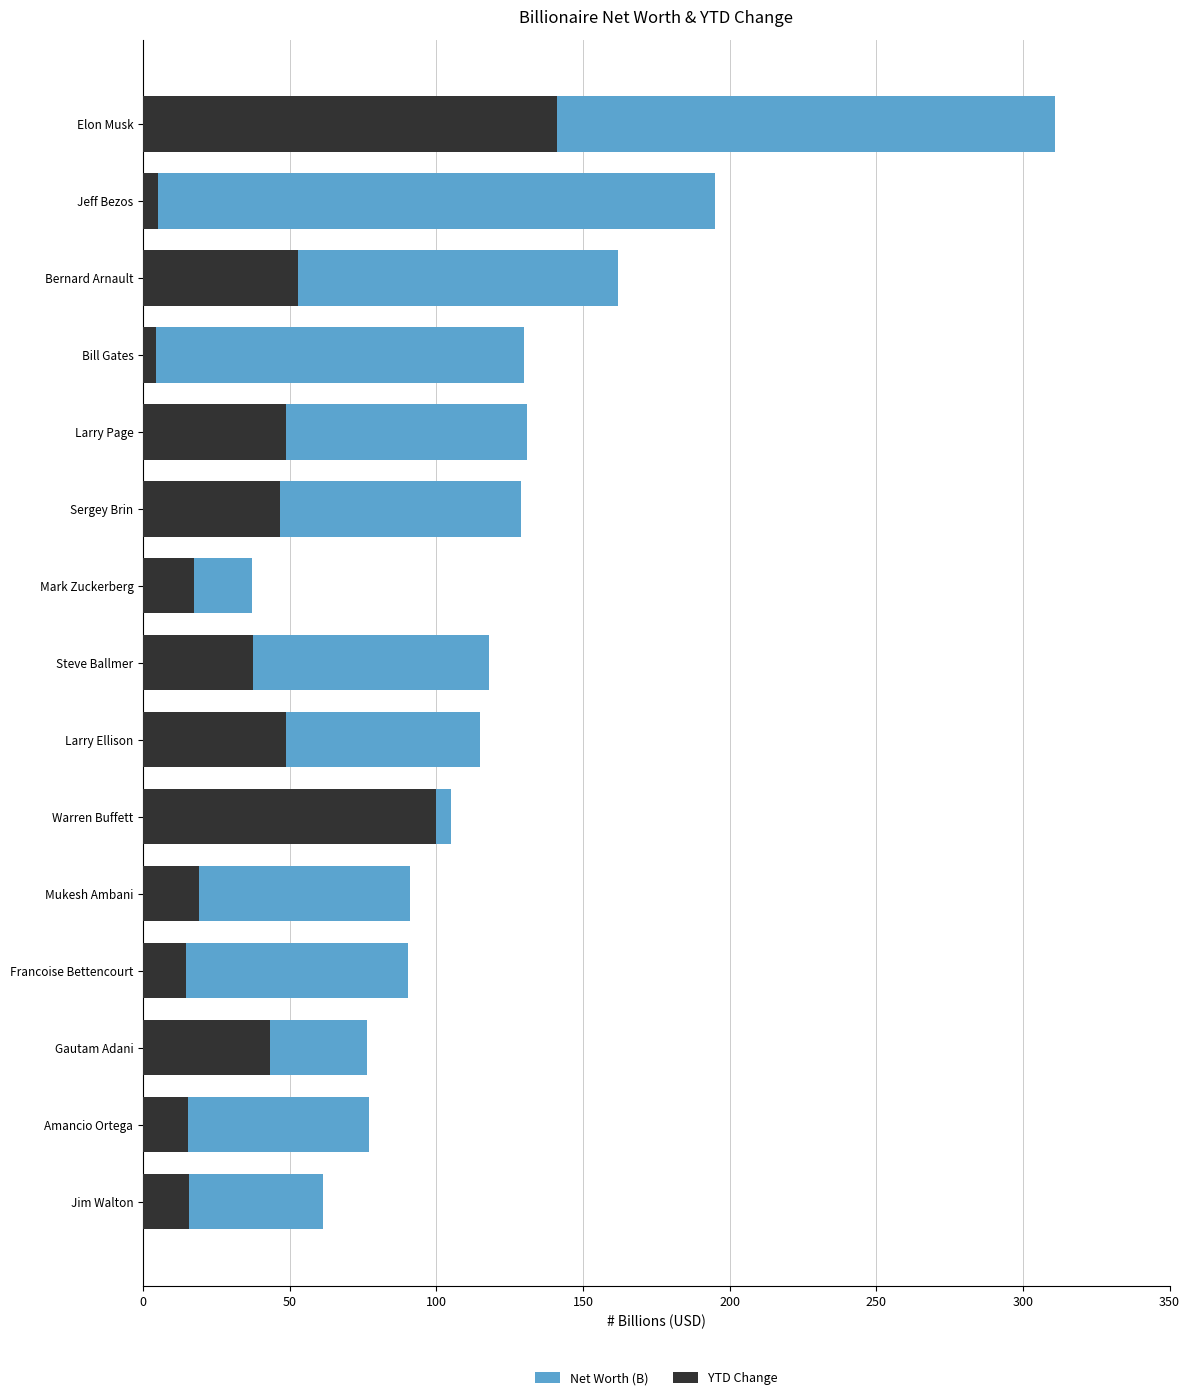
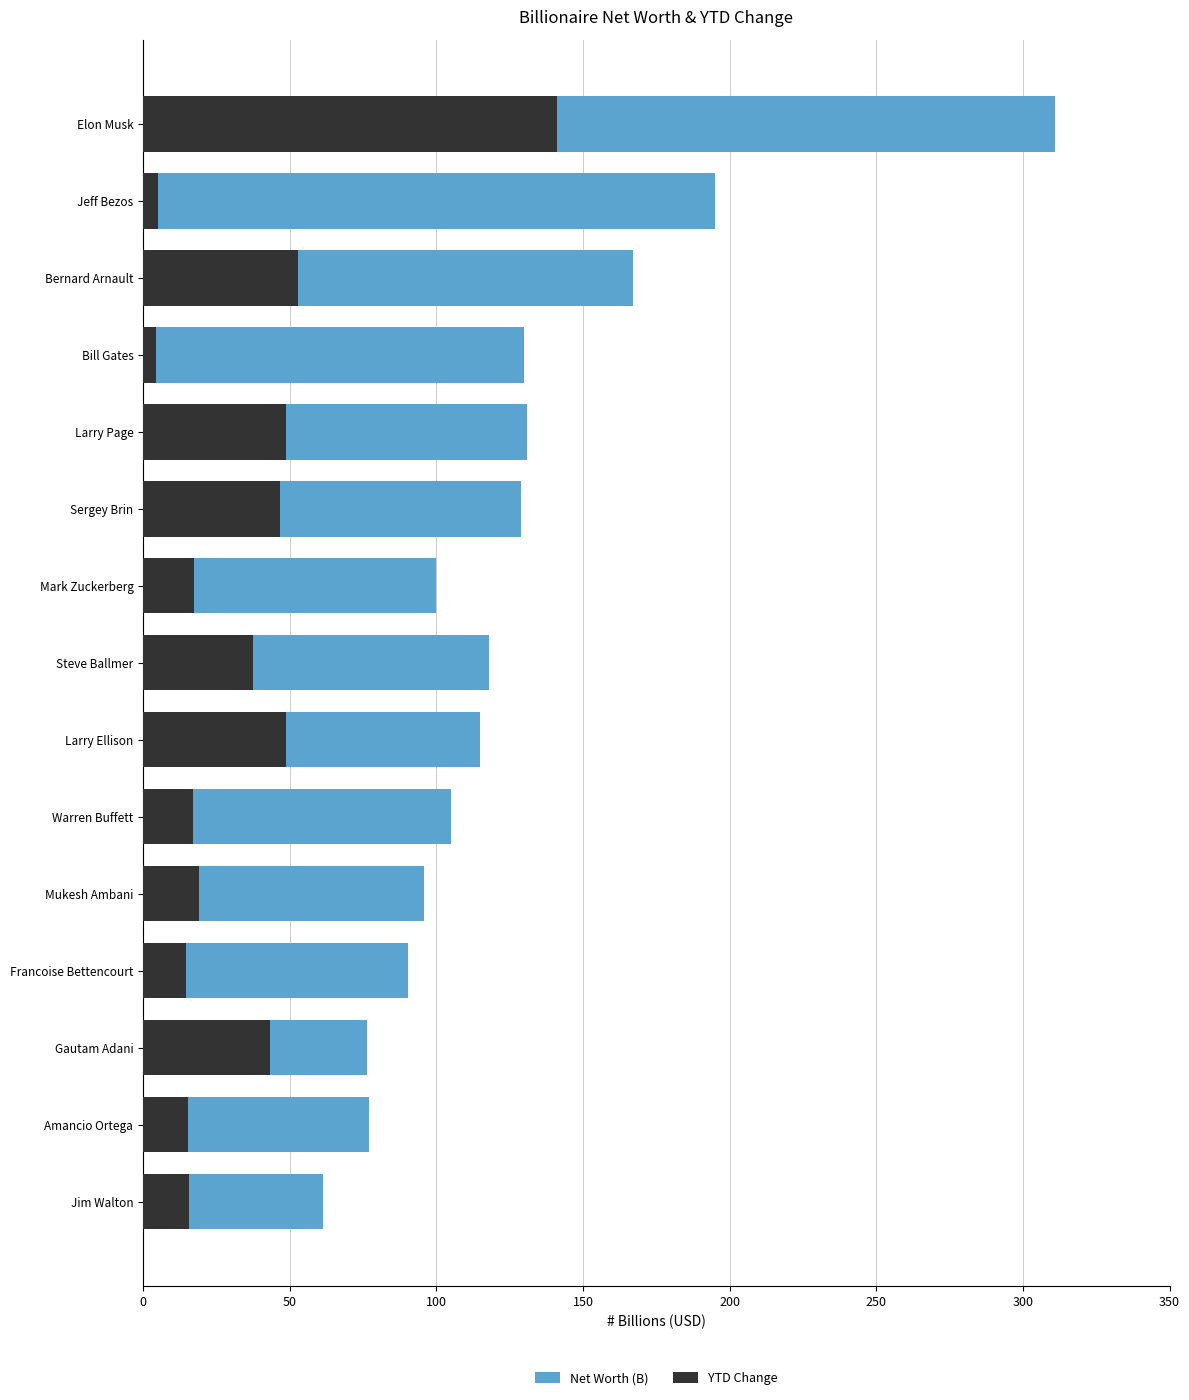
Net Worth (B), Bernard Arnault: 162 -> 167
Net Worth (B), Mark Zuckerberg: 37 -> 100
YTD Change, Warren Buffett: 100 -> 17
Net Worth (B), Mukesh Ambani: 91 -> 96
